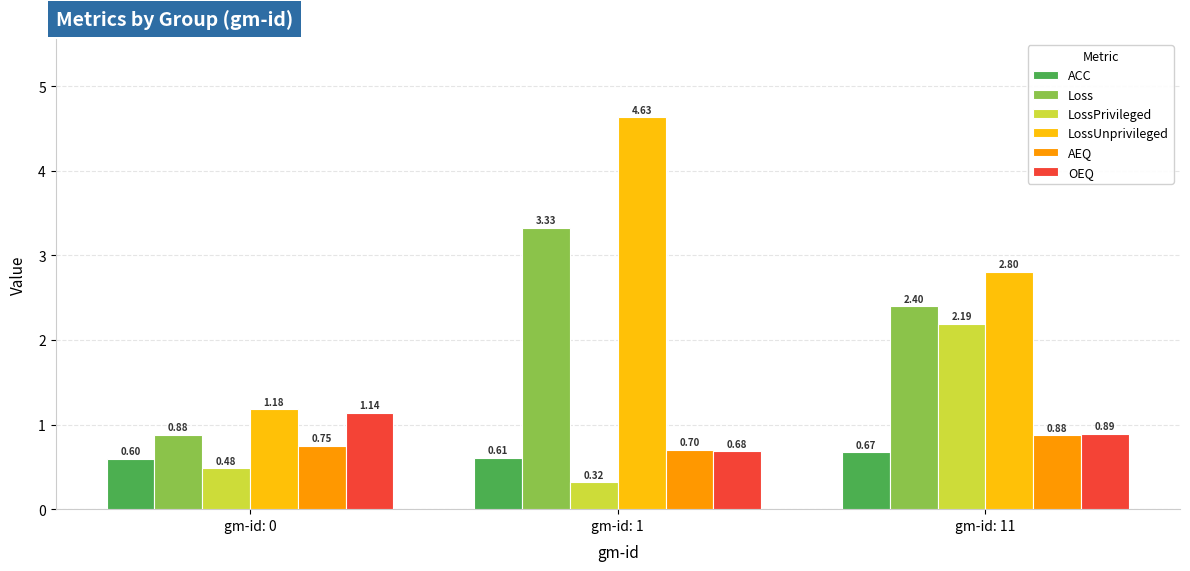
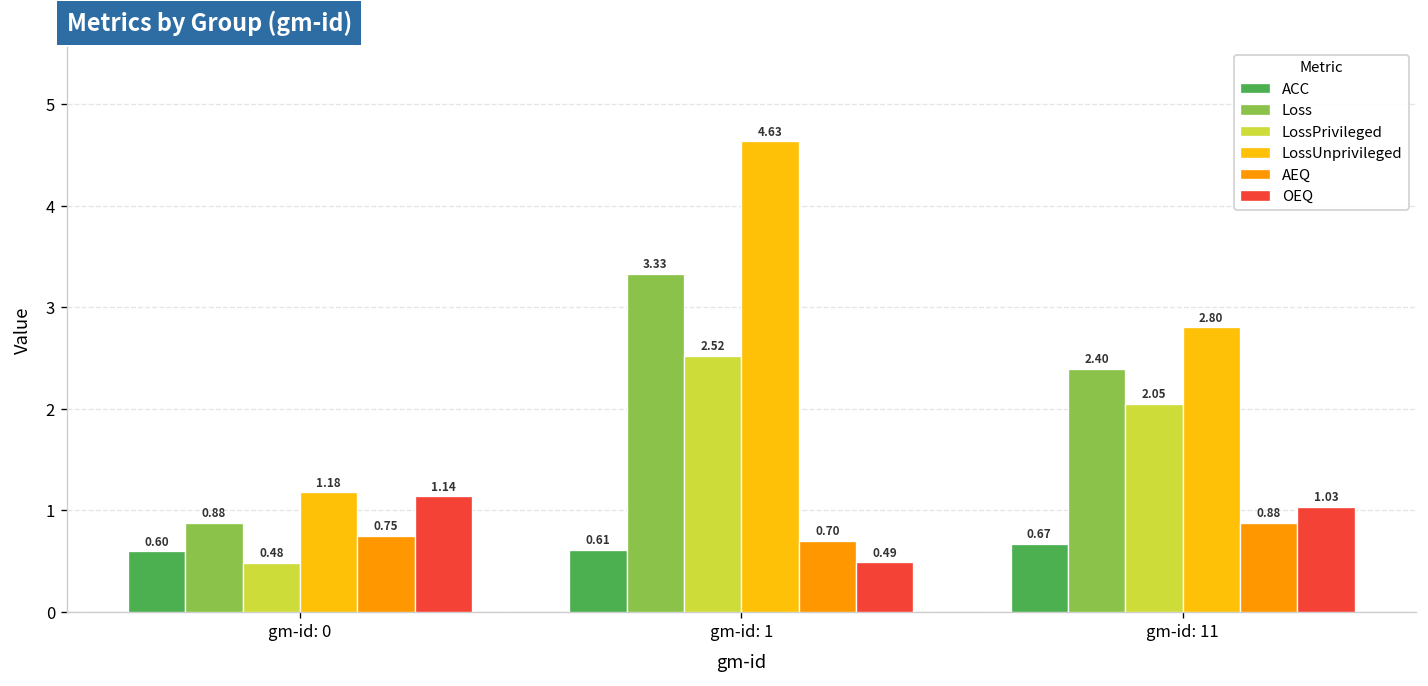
LossPrivileged, gm-id: 1: 0.32 -> 2.52
OEQ, gm-id: 1: 0.68 -> 0.49
LossPrivileged, gm-id: 11: 2.19 -> 2.05
OEQ, gm-id: 11: 0.89 -> 1.03
